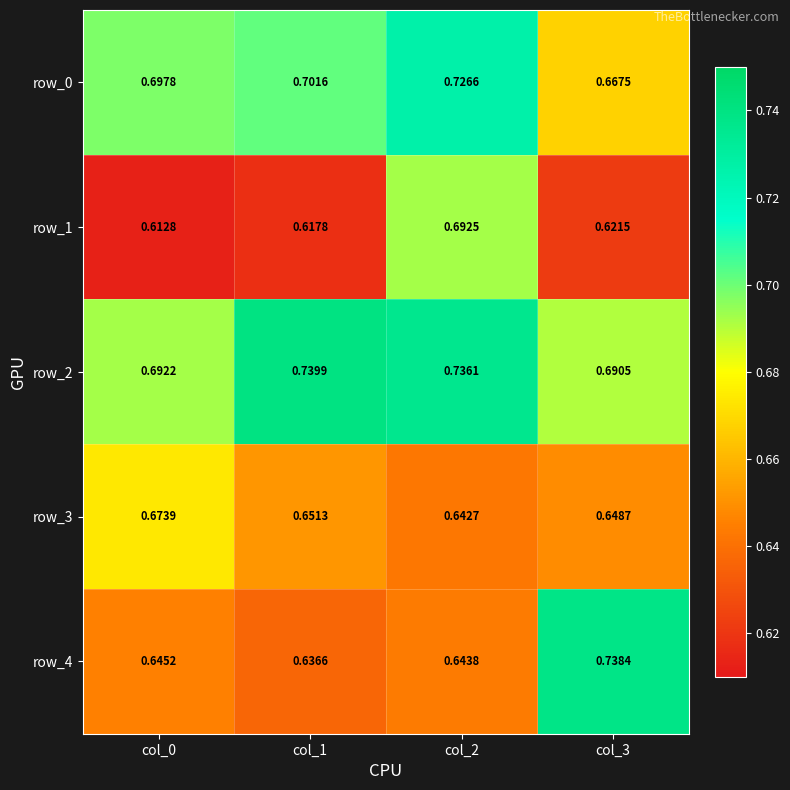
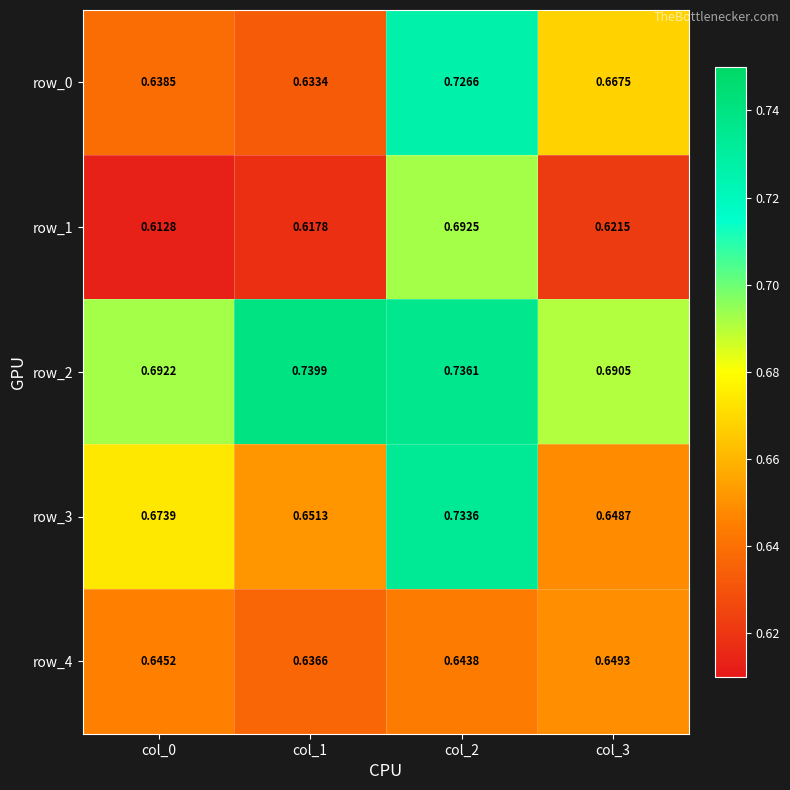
row_0, col_0: 0.6978 -> 0.6385
row_0, col_1: 0.7016 -> 0.6334
row_3, col_2: 0.6427 -> 0.7336
row_4, col_3: 0.7384 -> 0.6493
